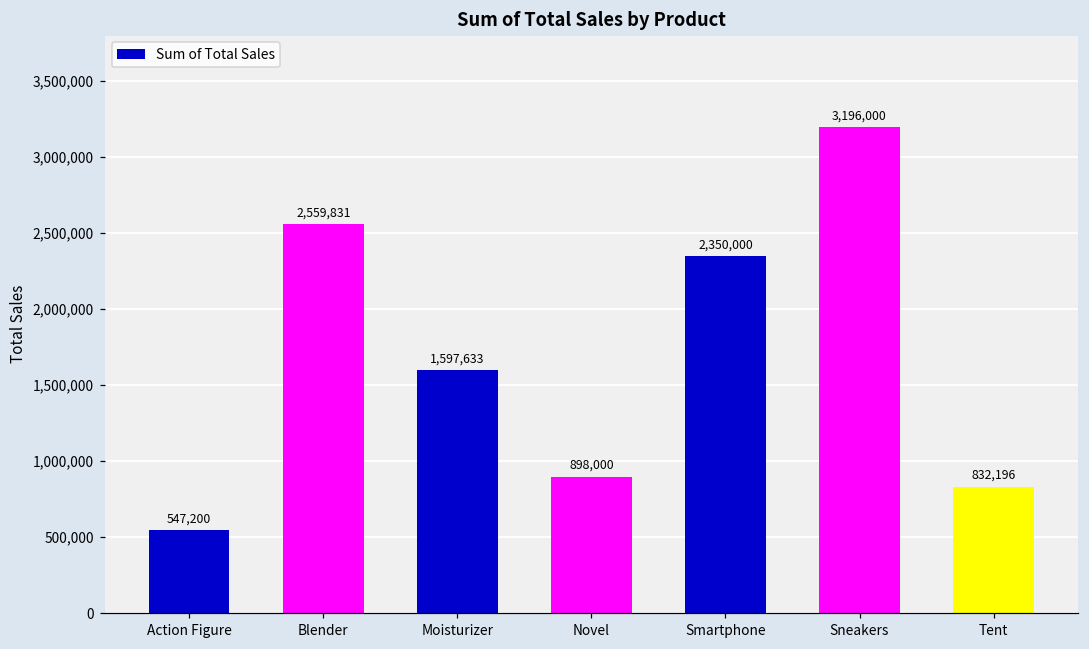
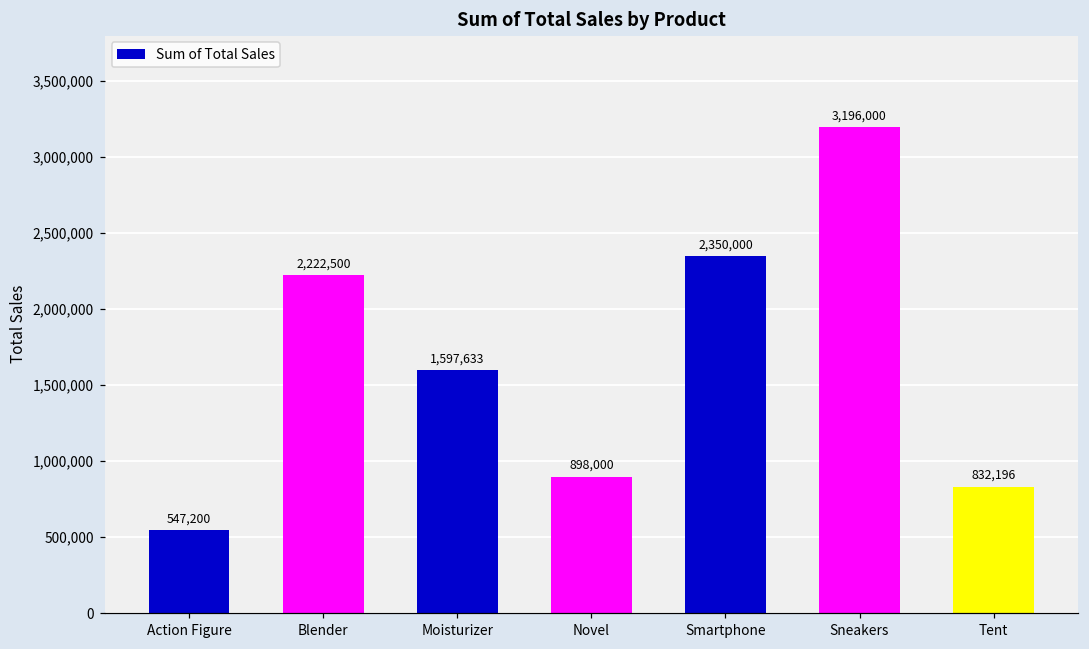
Blender: 2,559,831 -> 2,222,500
